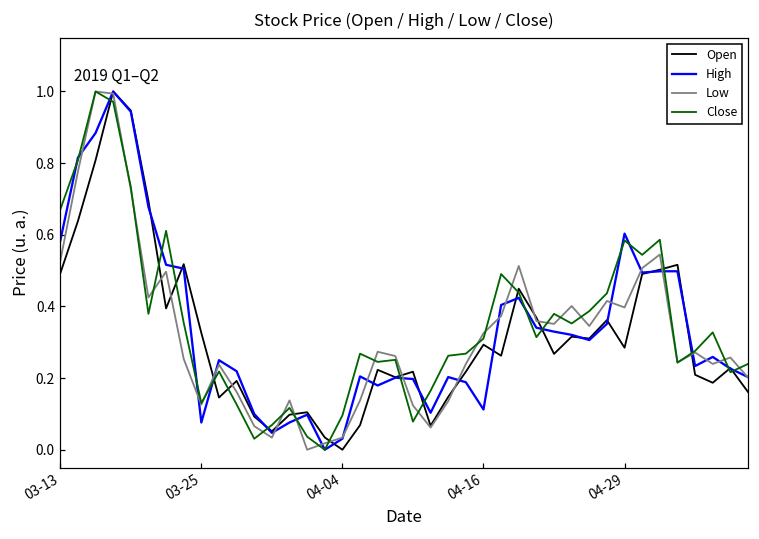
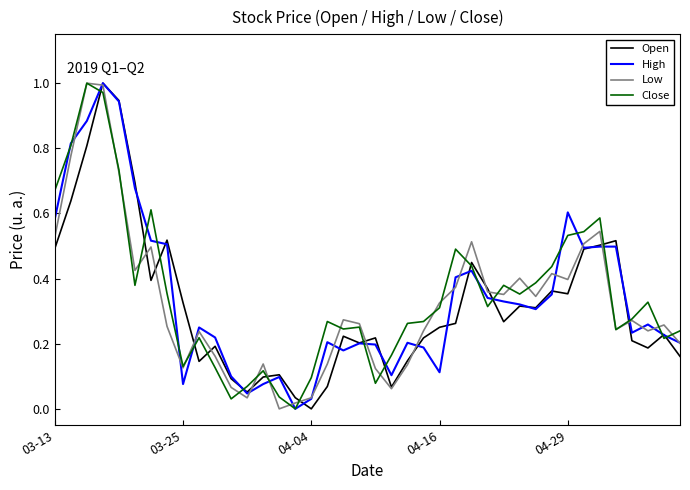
Open, 04-16: 0.29 -> 0.25
Open, 04-29: 0.28 -> 0.35
Close, 04-29: 0.58 -> 0.53
